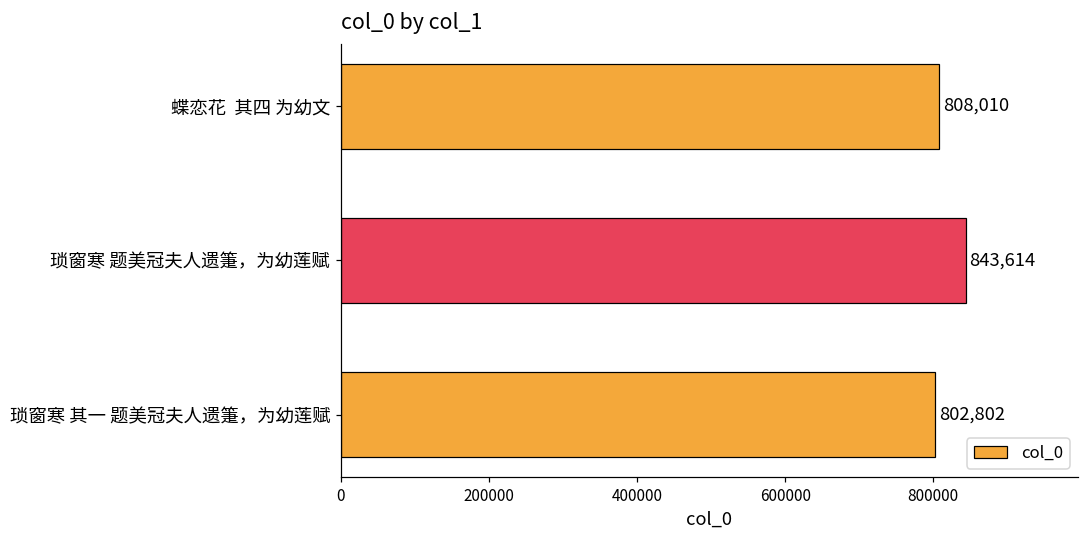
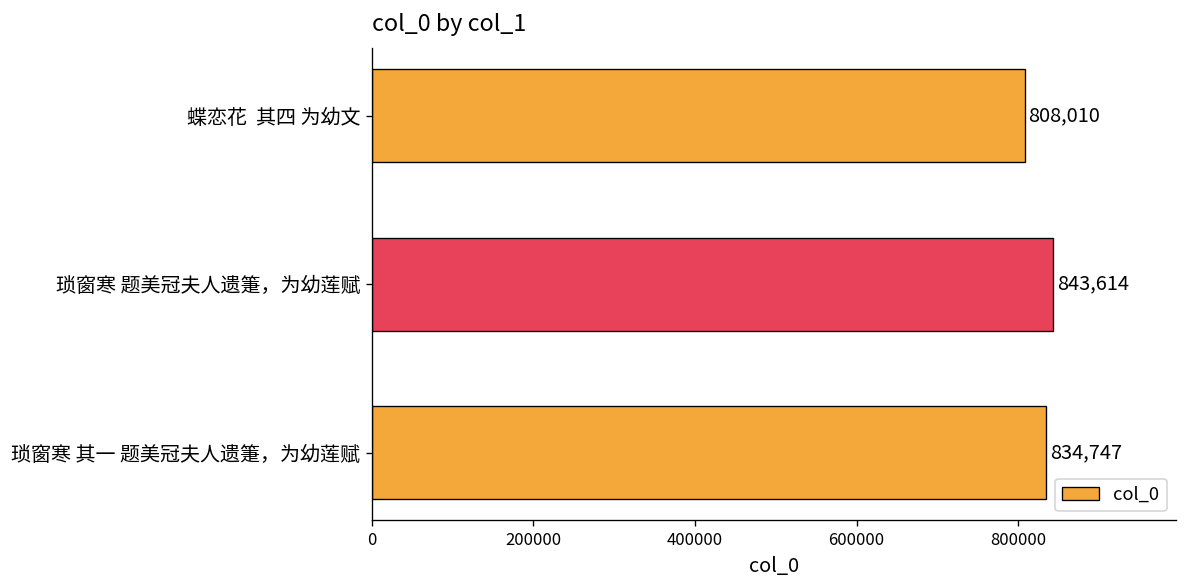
琐窗寒 其一 题美冠夫人遗箑，为幼莲赋: 802,802 -> 834,747
